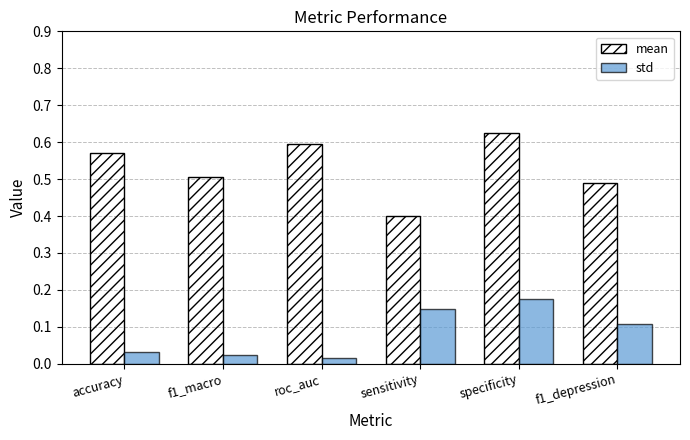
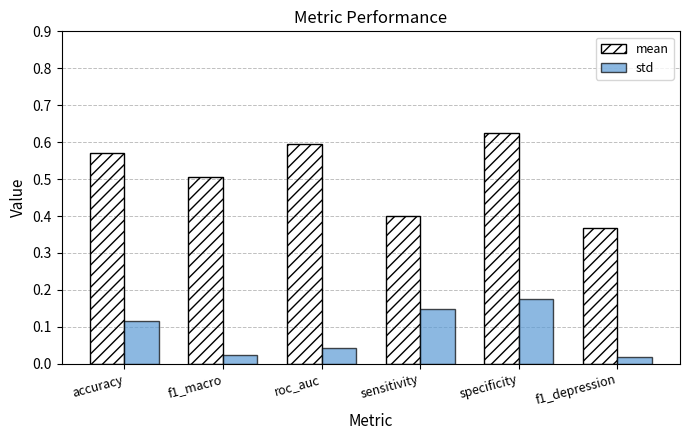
std, accuracy: 0.03 -> 0.12
std, roc_auc: 0.02 -> 0.04
mean, f1_depression: 0.49 -> 0.37
std, f1_depression: 0.11 -> 0.02
